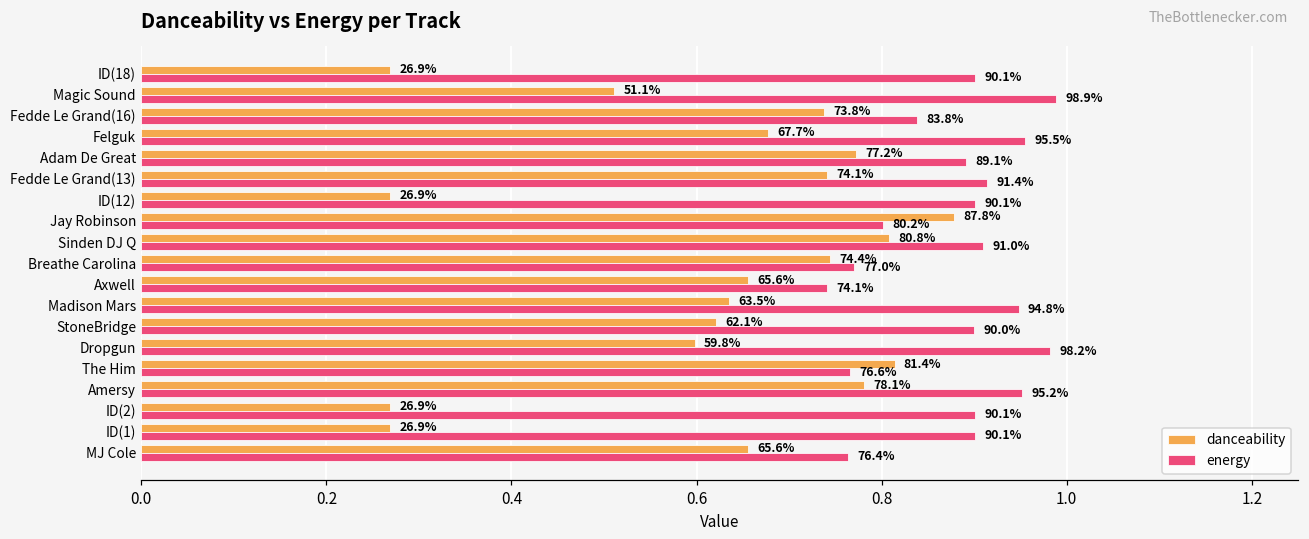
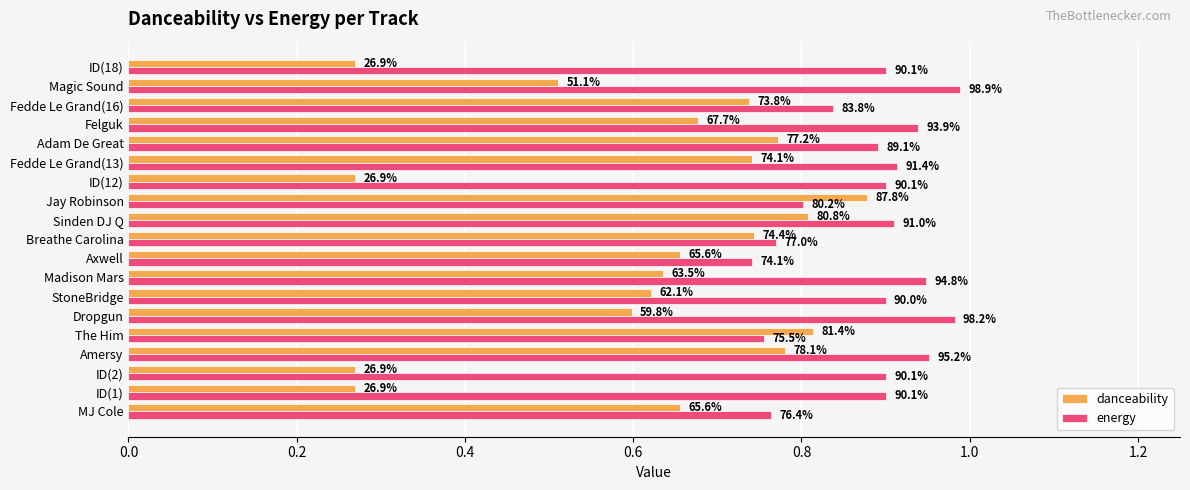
energy, Felguk: 95.5% -> 93.9%
energy, The Him: 76.6% -> 75.5%
